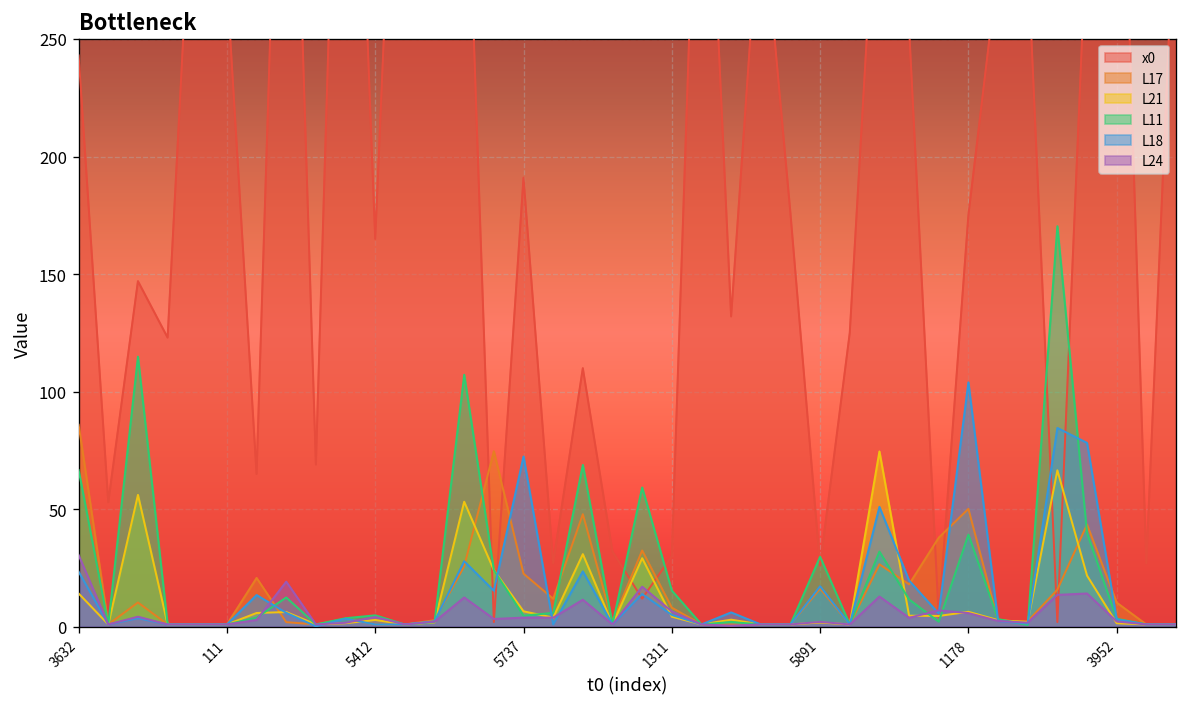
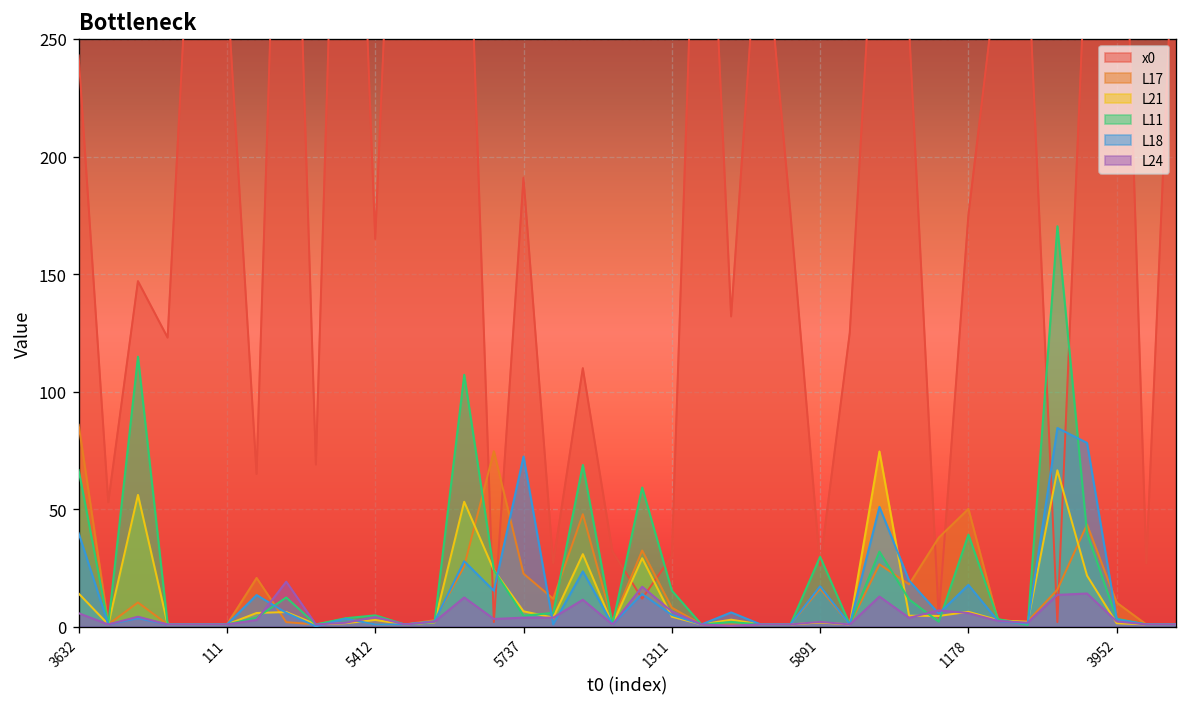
L18, 3632: 23 -> 40
L24, 3632: 31 -> 6
L18, 1178: 104 -> 18
